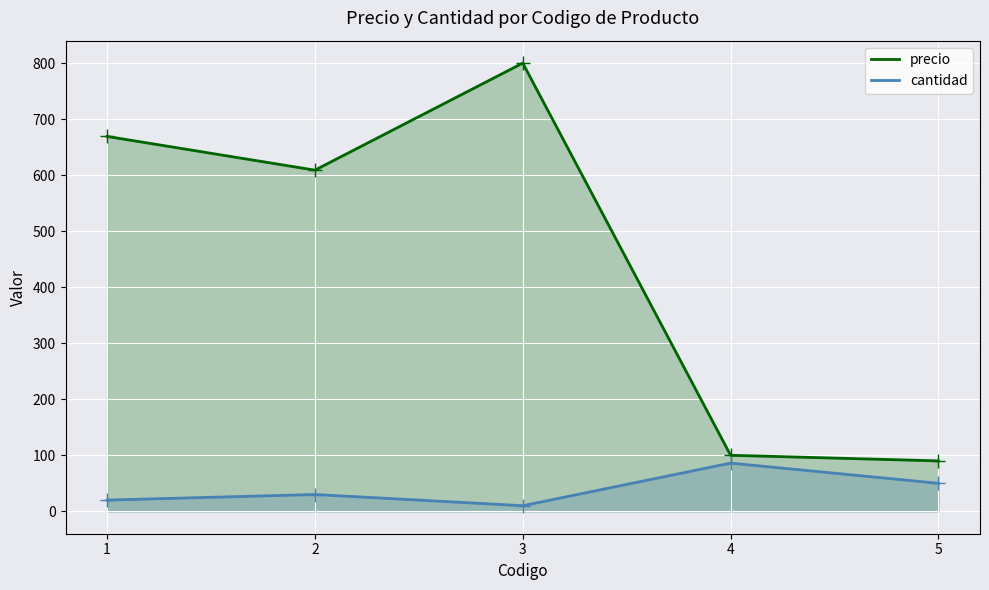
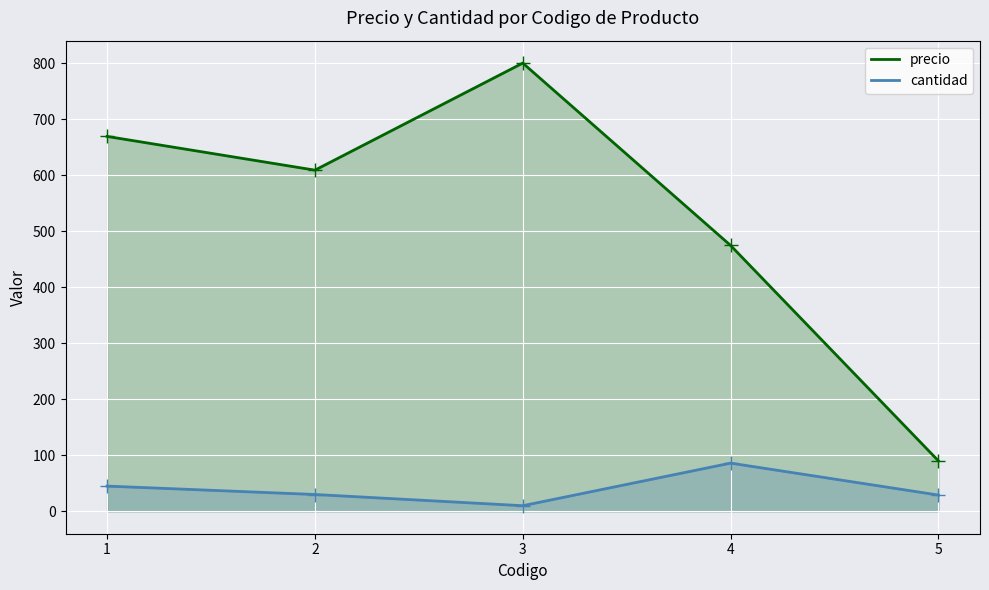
cantidad, 1: 20 -> 50
precio, 4: 100 -> 470
cantidad, 5: 50 -> 30
